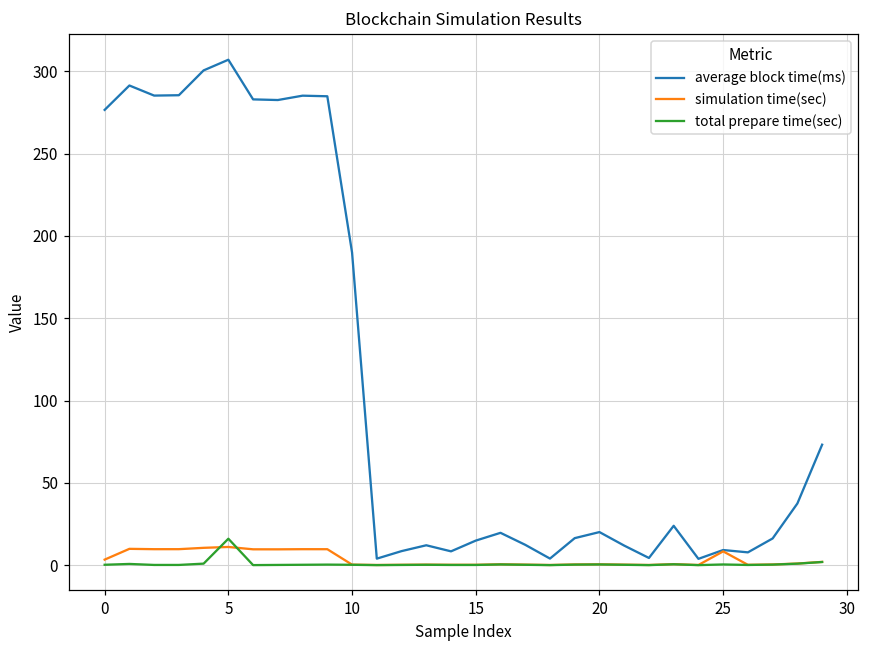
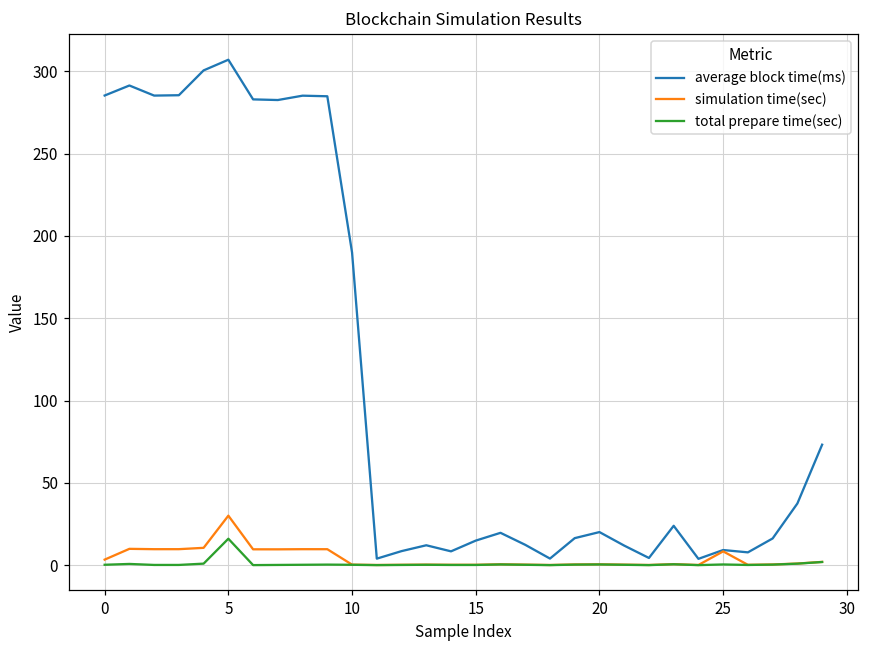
average block time(ms), 0: 277 -> 285
simulation time(sec), 5: 11 -> 30
